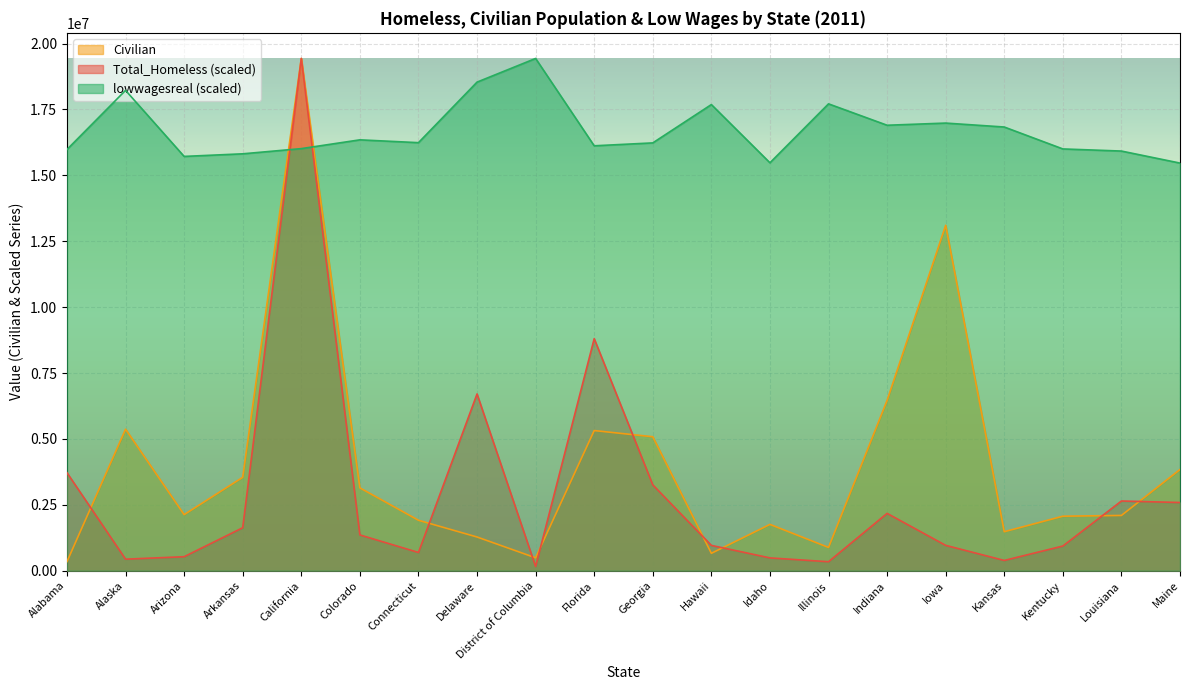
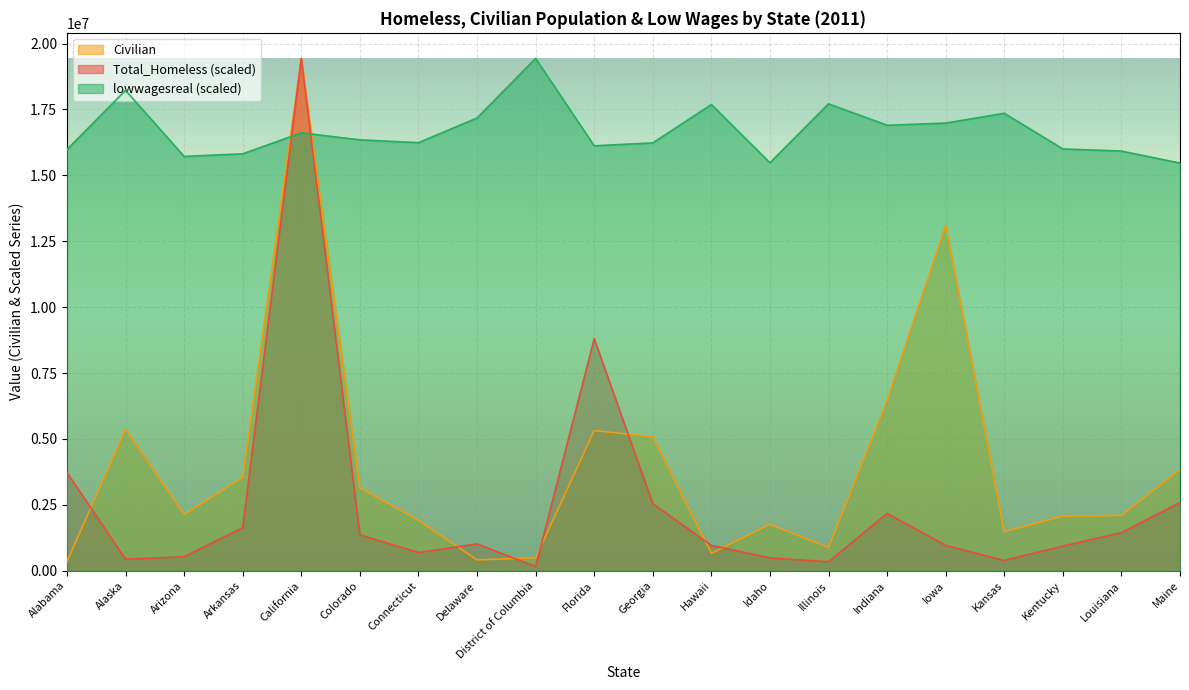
lowwagesreal (scaled), California: 16000000 -> 16600000
Civilian, Delaware: 1300000 -> 400000
Total_Homeless (scaled), Delaware: 6700000 -> 1000000
lowwagesreal (scaled), Delaware: 18500000 -> 17200000
Total_Homeless (scaled), Georgia: 3300000 -> 2500000
lowwagesreal (scaled), Kansas: 16800000 -> 17400000
Total_Homeless (scaled), Louisiana: 2600000 -> 1400000
